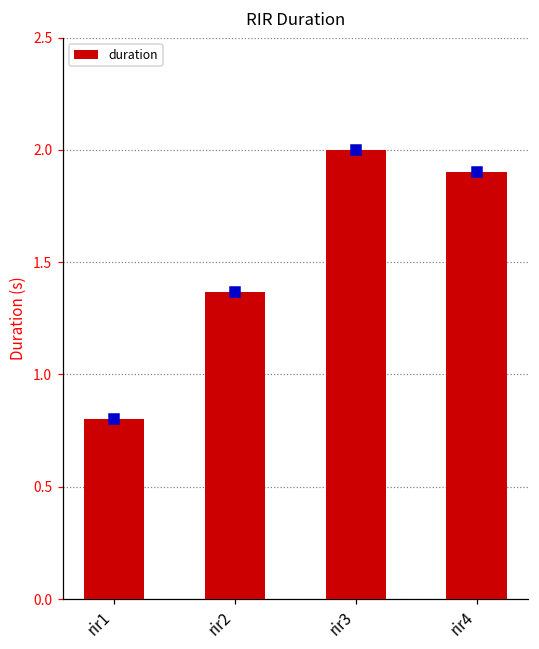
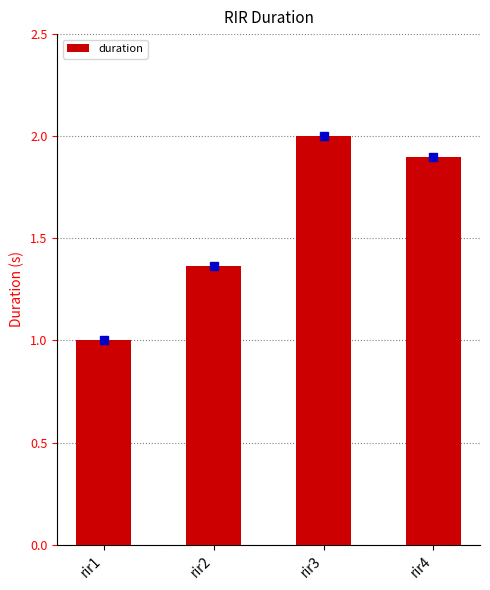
duration, rir1: 0.8 -> 1.0
